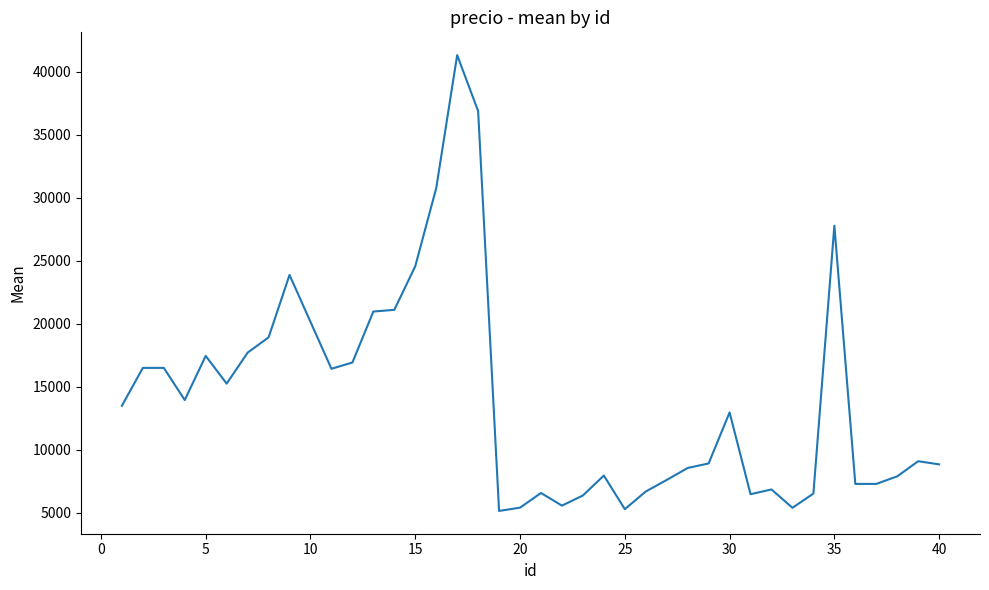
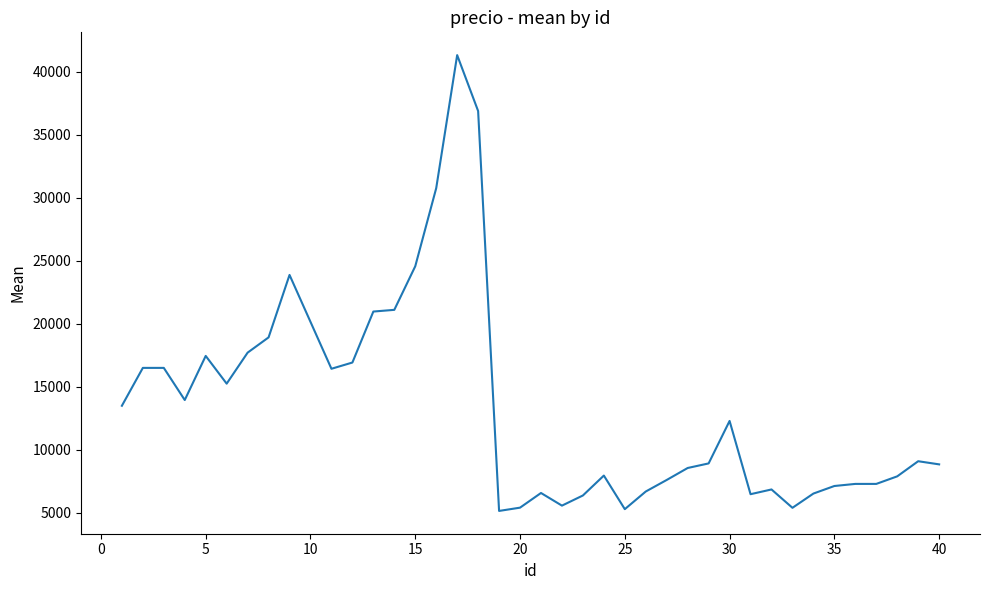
30: 13000 -> 12300
35: 27800 -> 7100
